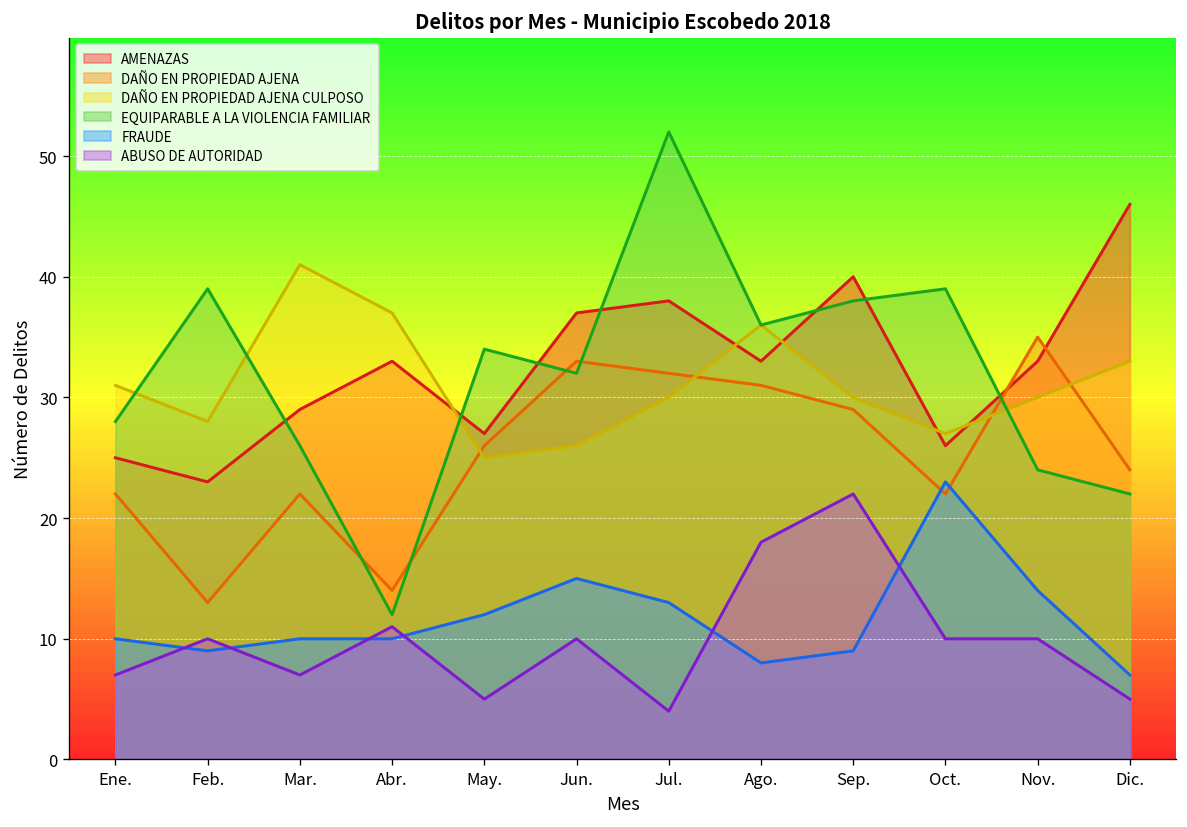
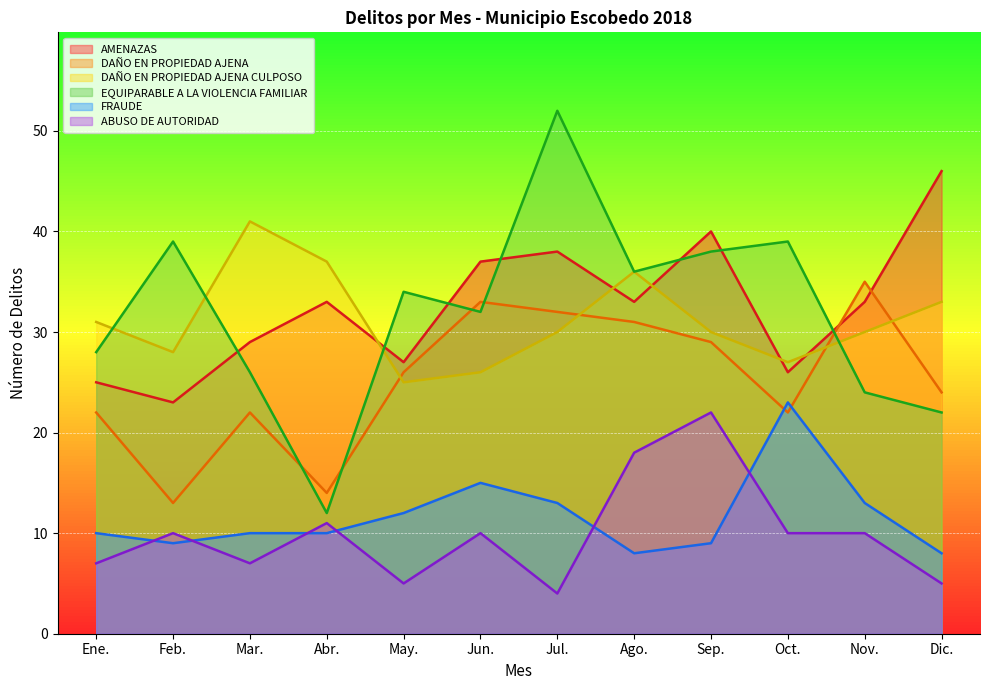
FRAUDE, Nov.: 14 -> 13
FRAUDE, Dic.: 7 -> 8
